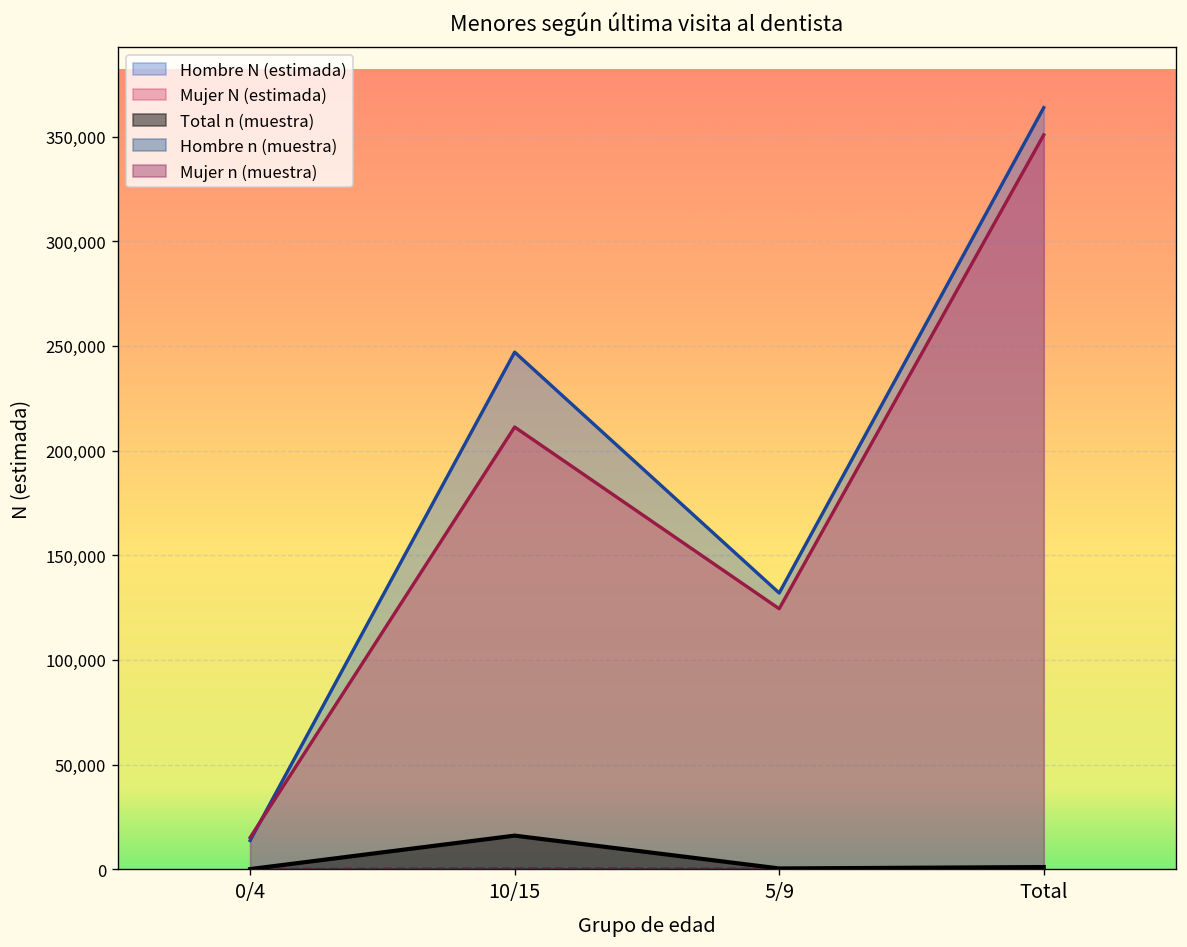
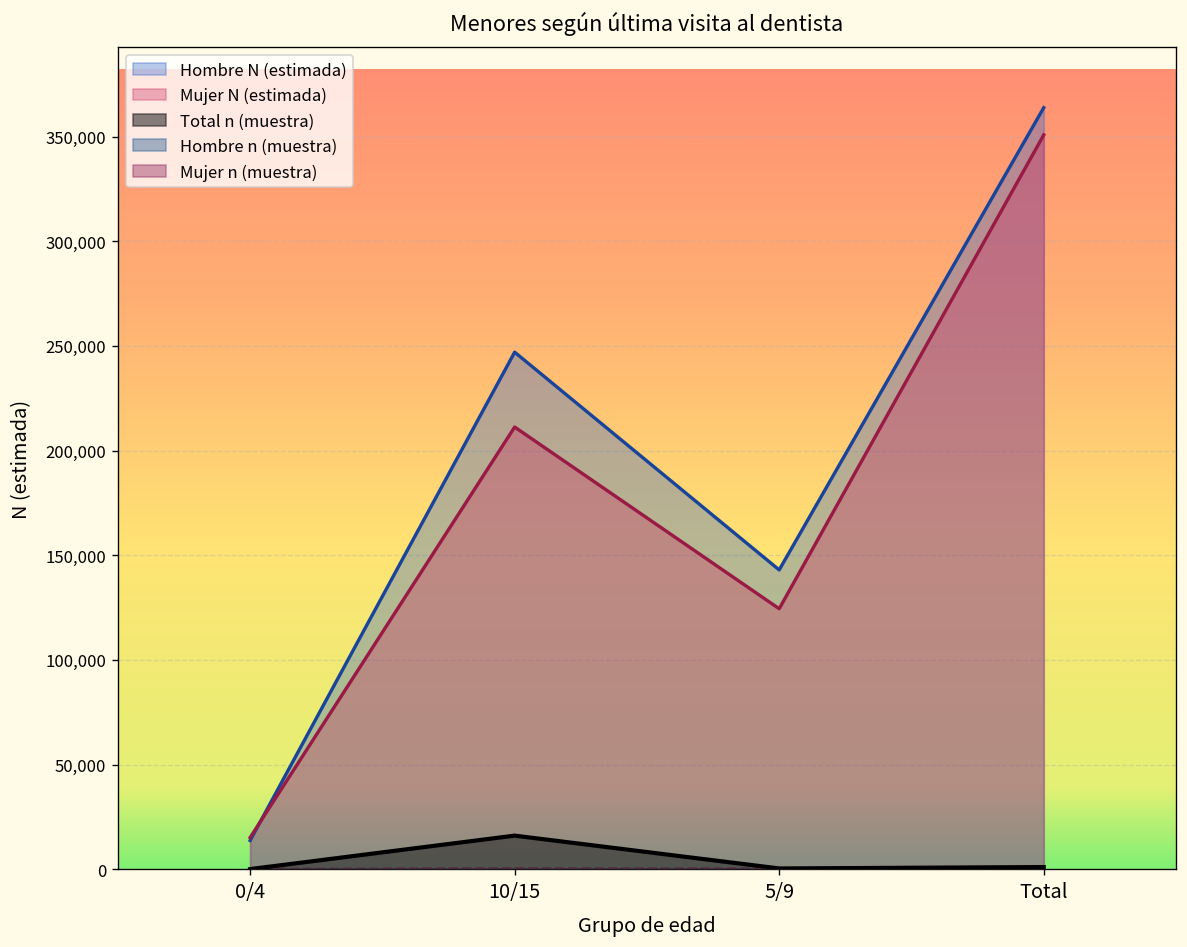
Hombre N (estimada), 5/9: 132,000 -> 143,000
